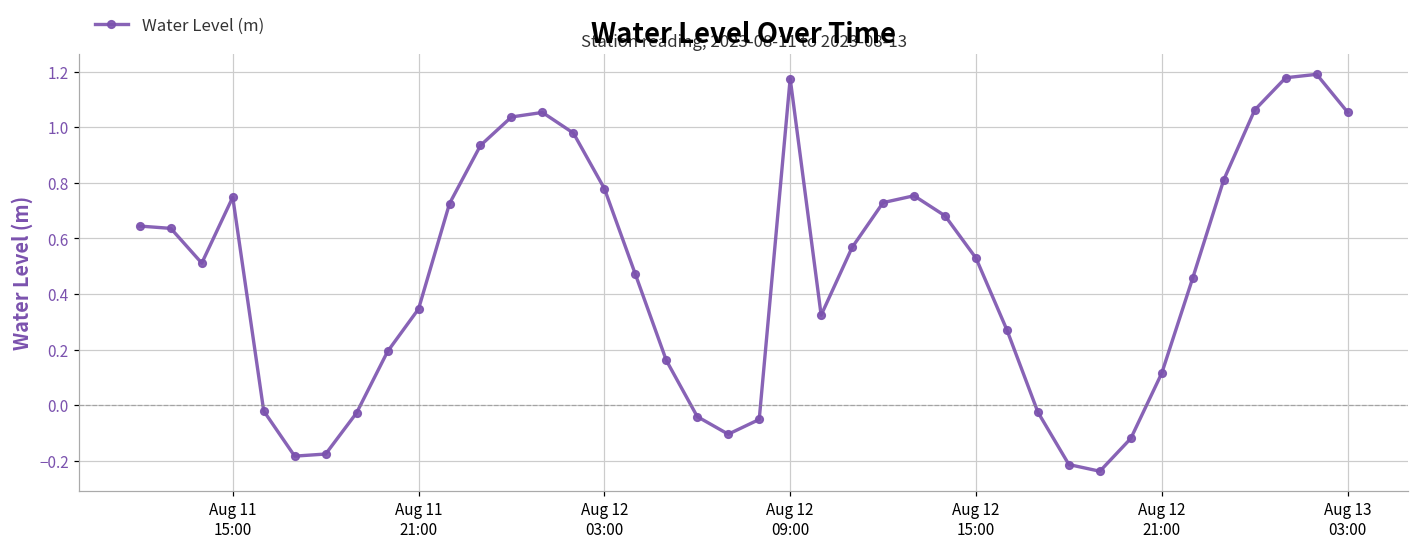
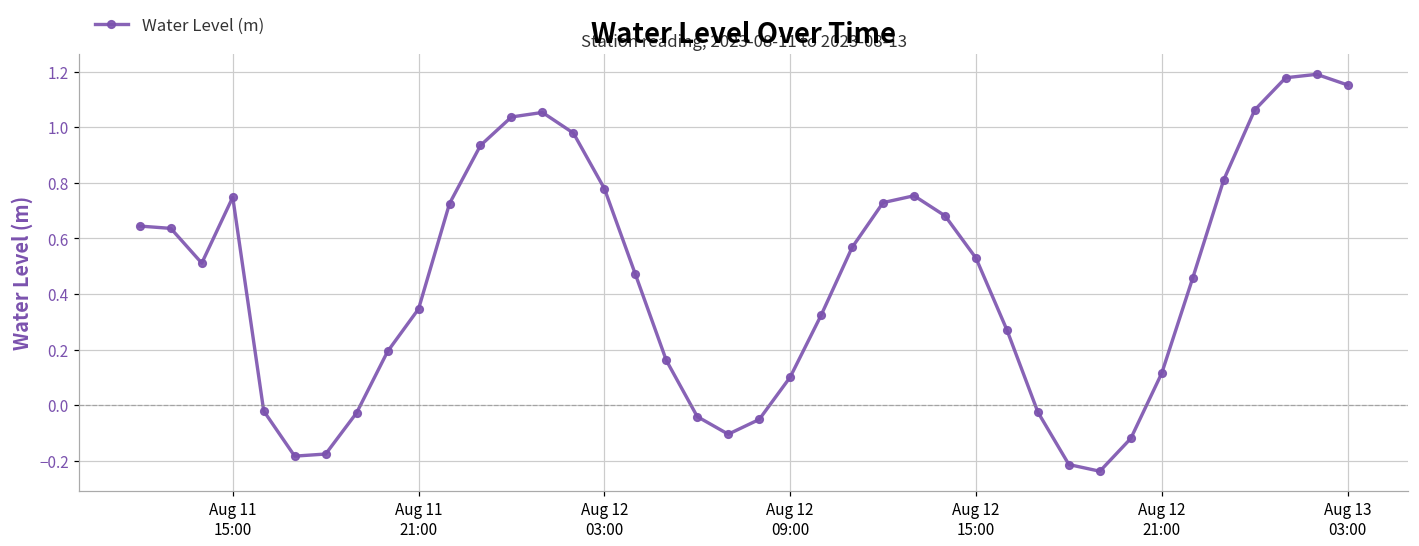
Aug 12 09:00: 1.17 -> 0.10
Aug 13 03:00: 1.05 -> 1.15
